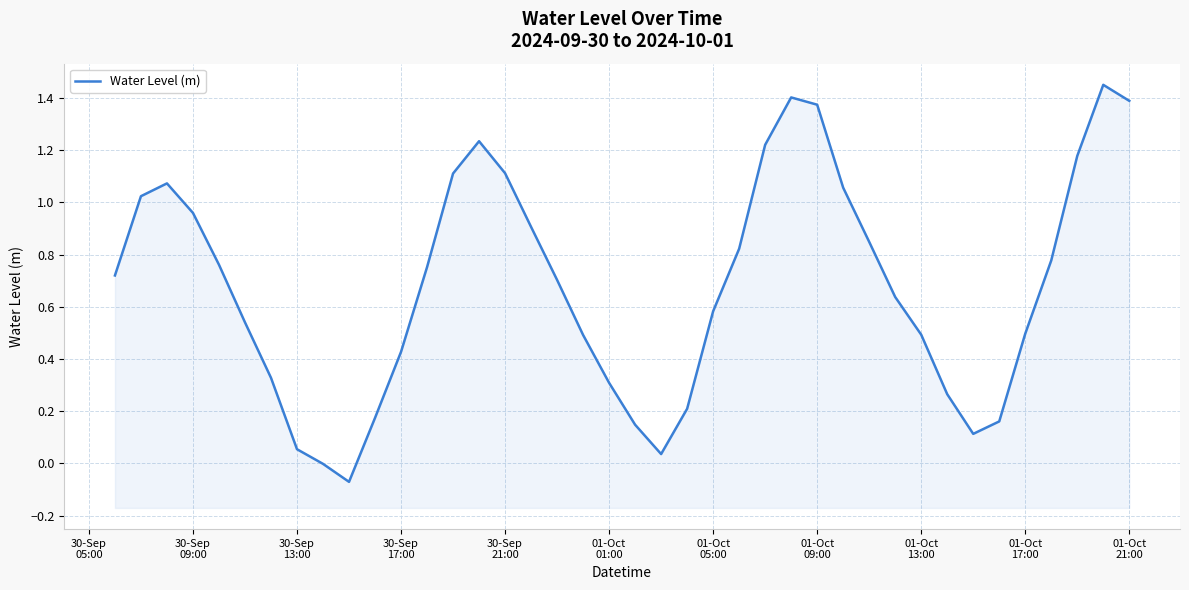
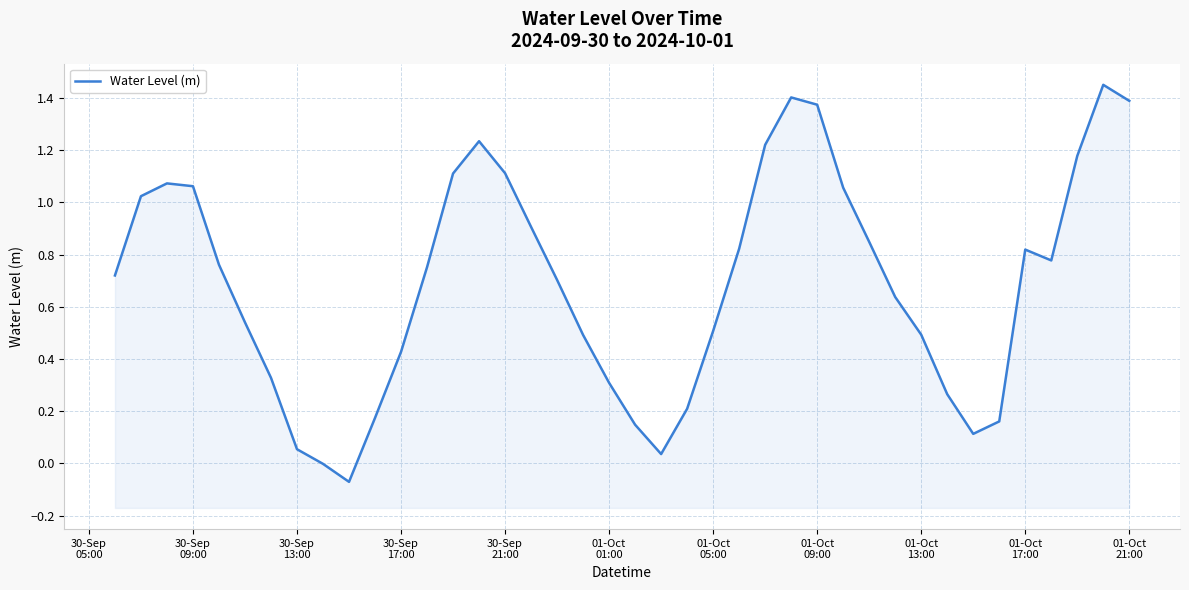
30-Sep 09:00: 0.96 -> 1.06
01-Oct 05:00: 0.58 -> 0.51
01-Oct 17:00: 0.50 -> 0.82
